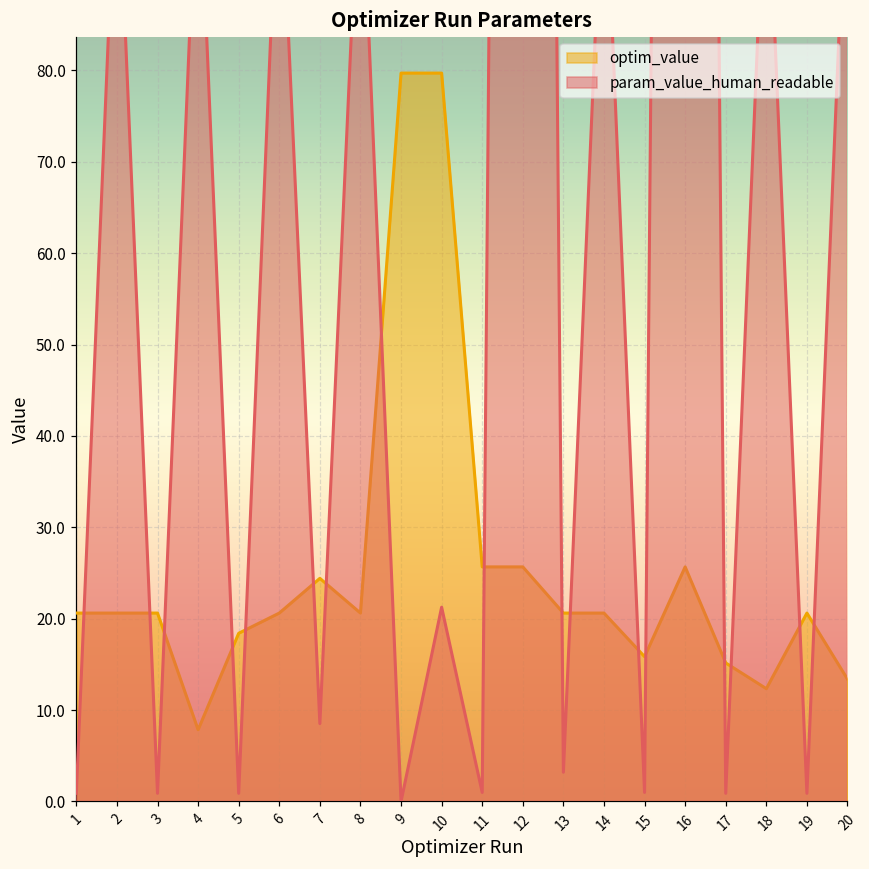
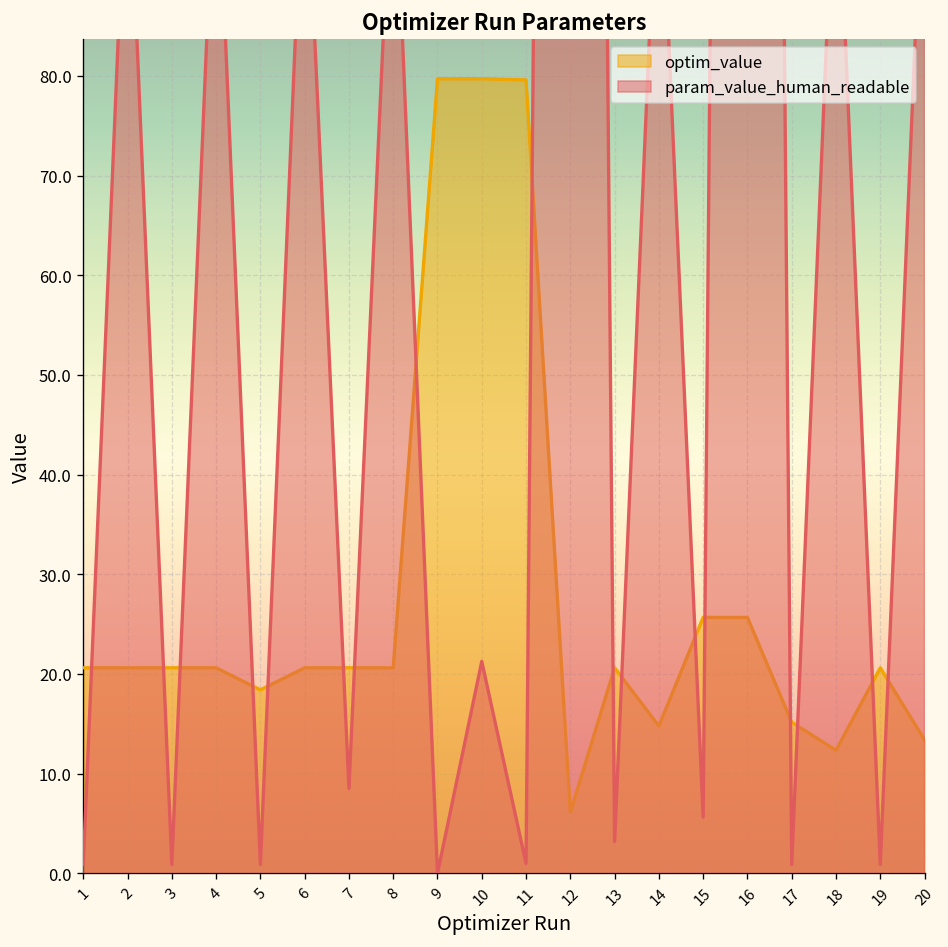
optim_value, 4: 8 -> 21
optim_value, 7: 24 -> 21
optim_value, 11: 26 -> 80
optim_value, 12: 26 -> 6
optim_value, 14: 21 -> 15
optim_value, 15: 16 -> 26
param_value_human_readable, 15: 1 -> 6
